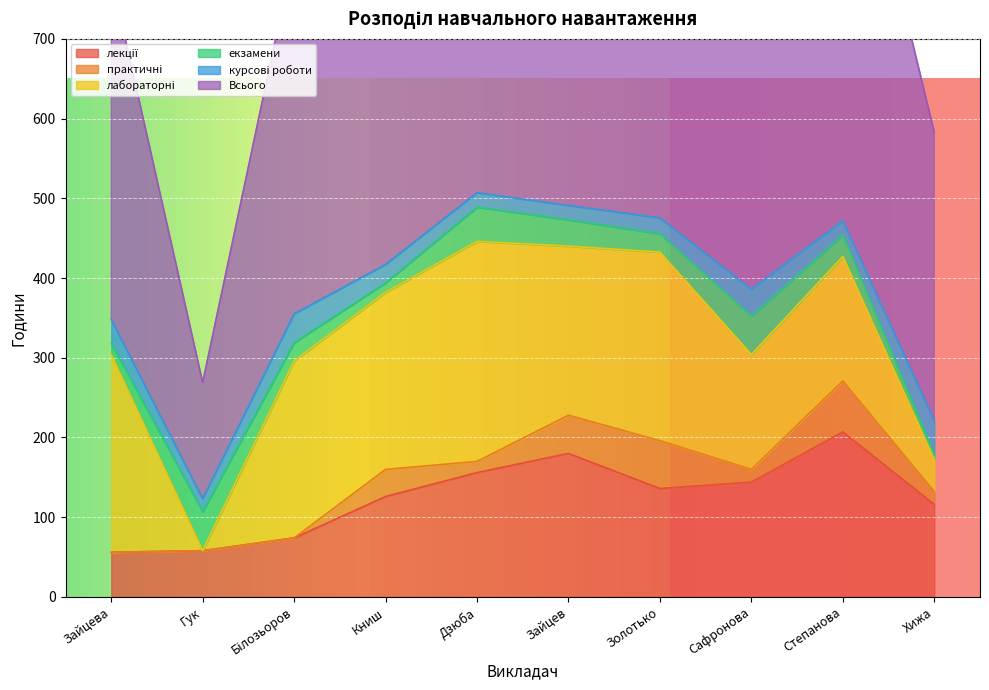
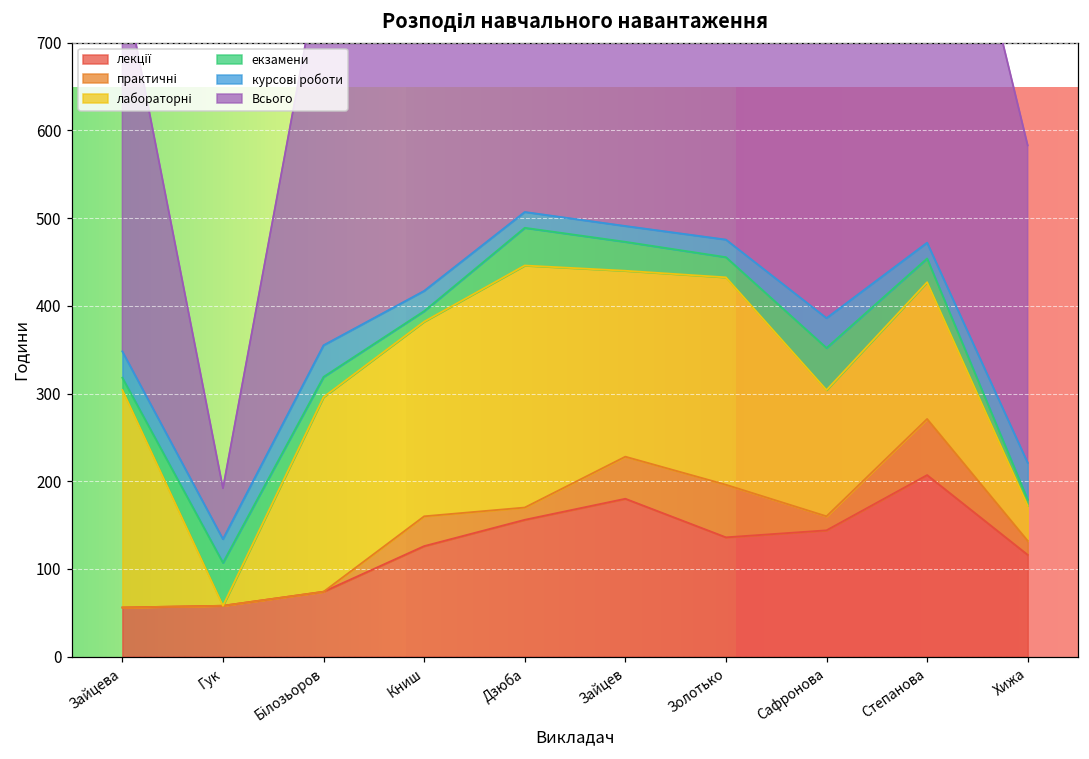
курсові роботи, Гук: 20 -> 30
Всього, Гук: 150 -> 60
